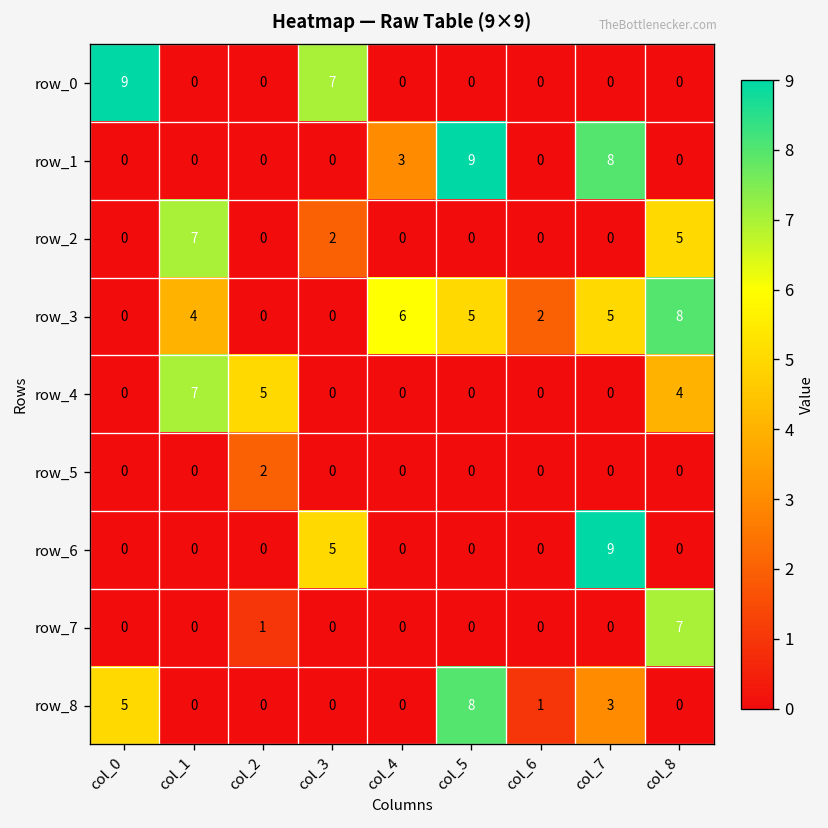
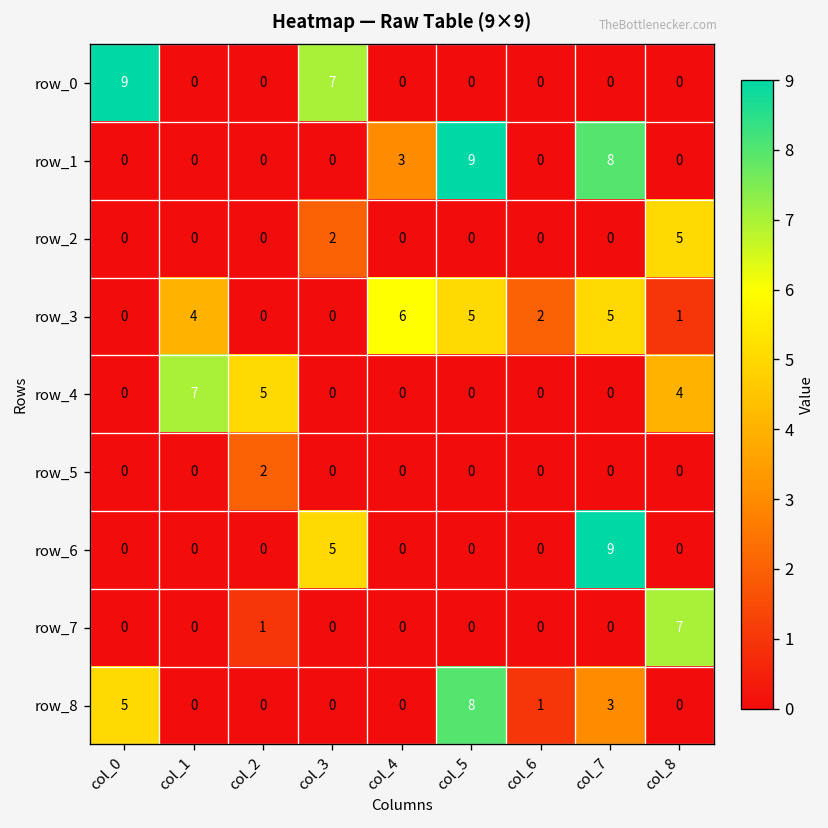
row_2, col_1: 7 -> 0
row_3, col_8: 8 -> 1
